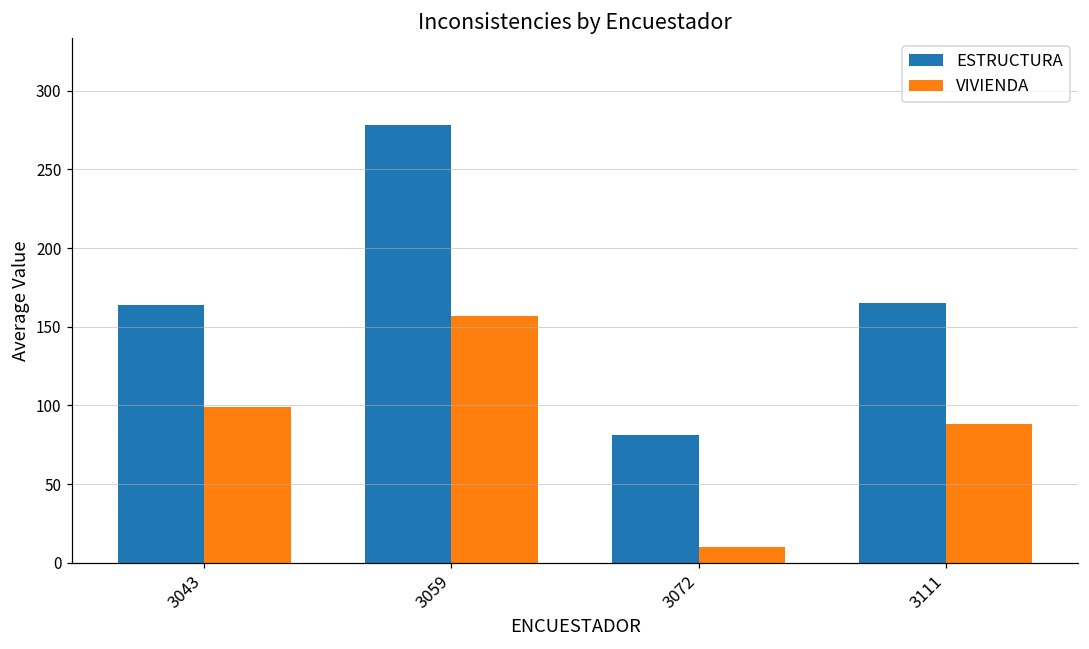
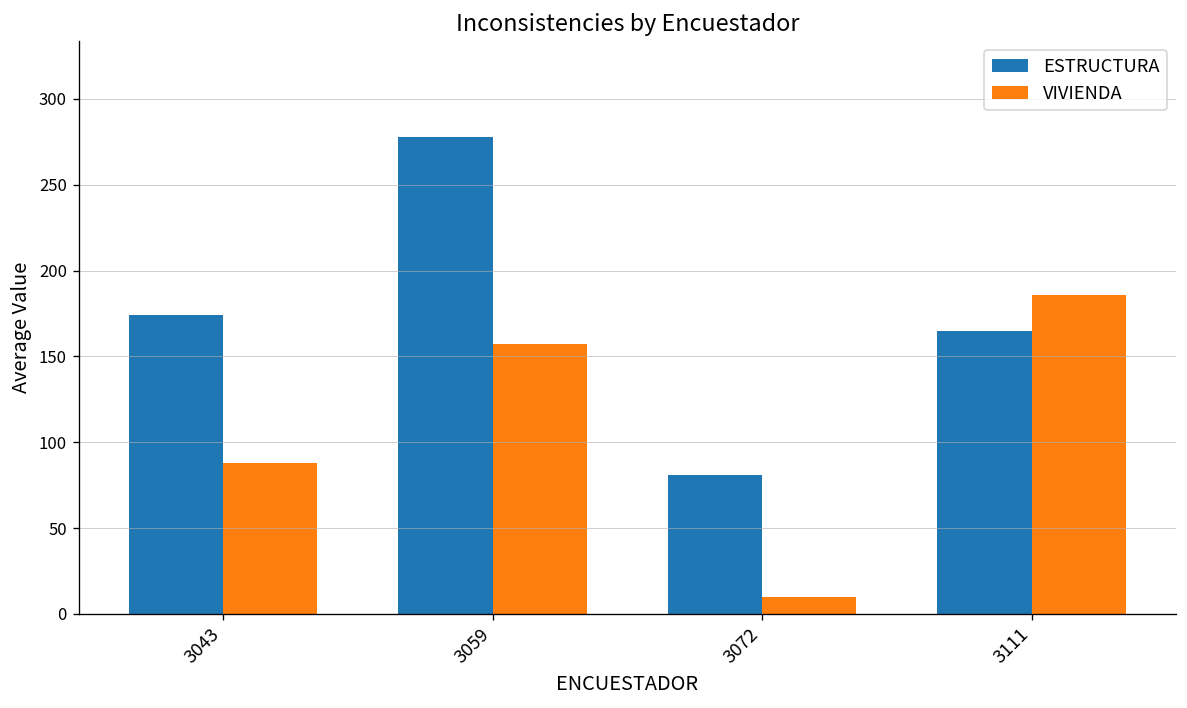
ESTRUCTURA, 3043: 164 -> 174
VIVIENDA, 3043: 99 -> 88
VIVIENDA, 3111: 88 -> 186
